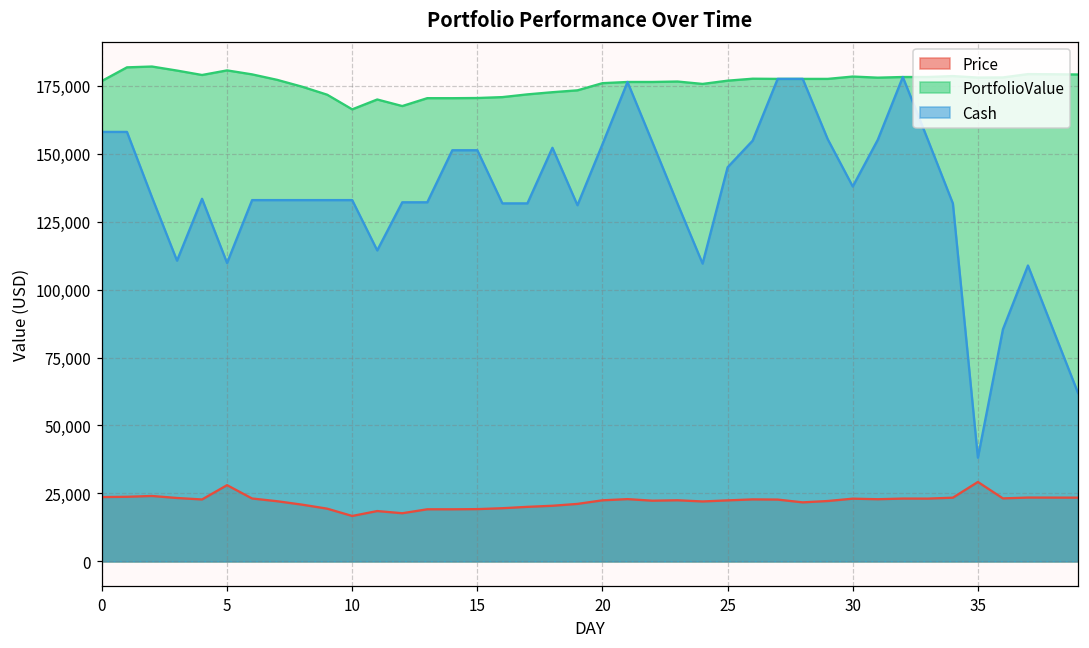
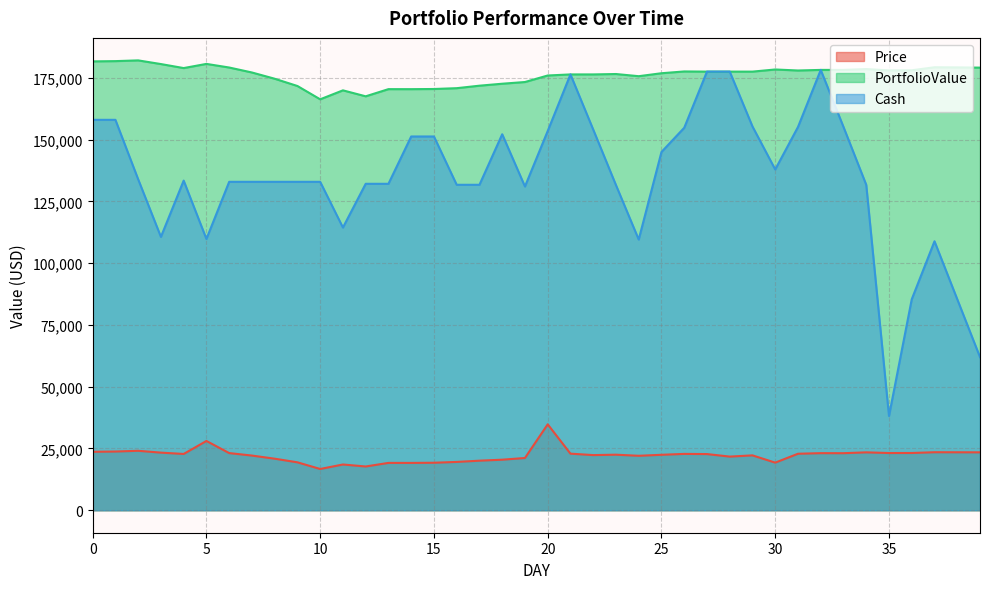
PortfolioValue, 0: 177,000 -> 182,000
Price, 20: 22,000 -> 35,000
Price, 30: 23,000 -> 19,000
Price, 35: 29,000 -> 23,000
